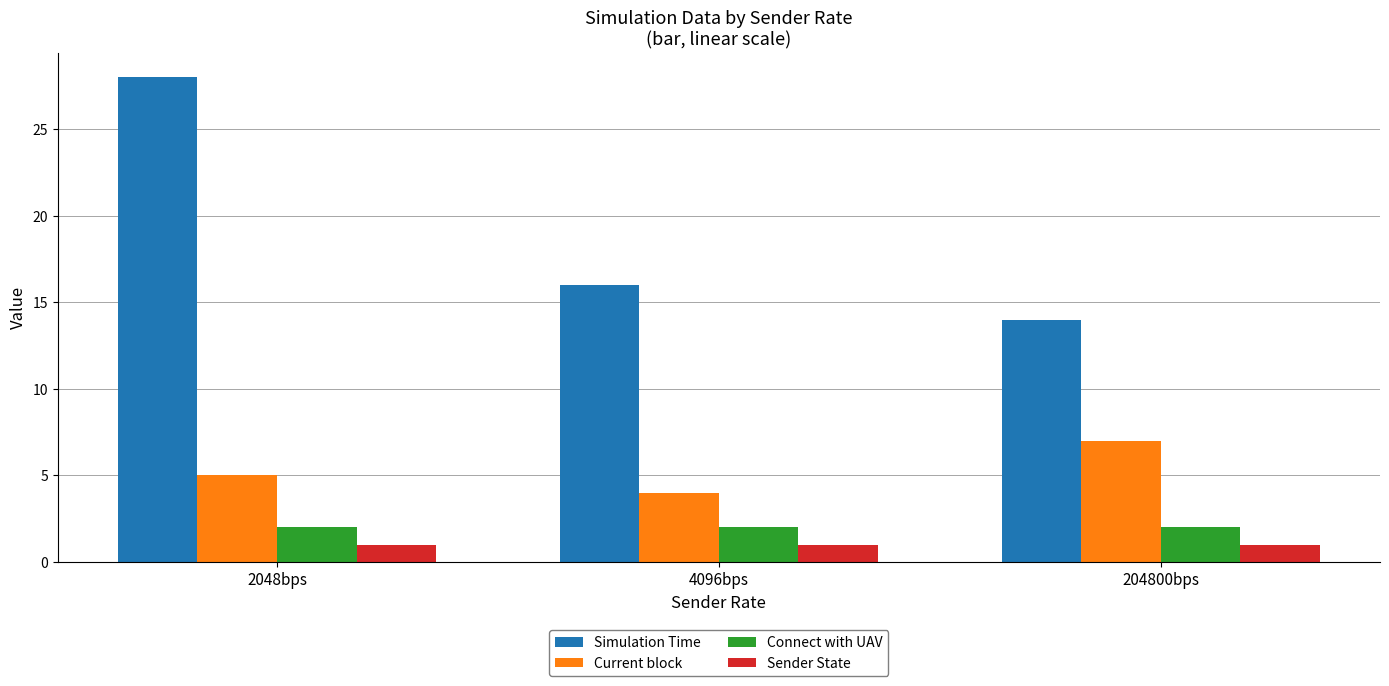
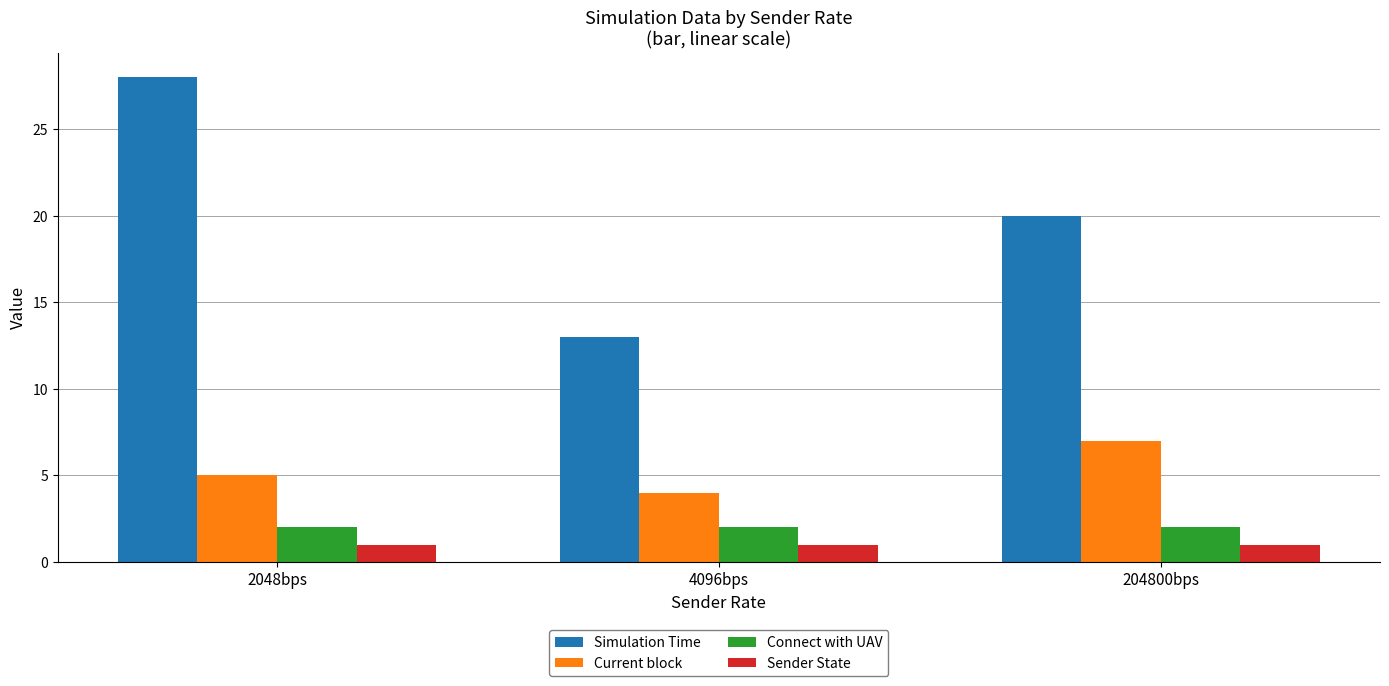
Simulation Time, 4096bps: 16 -> 13
Simulation Time, 204800bps: 14 -> 20
